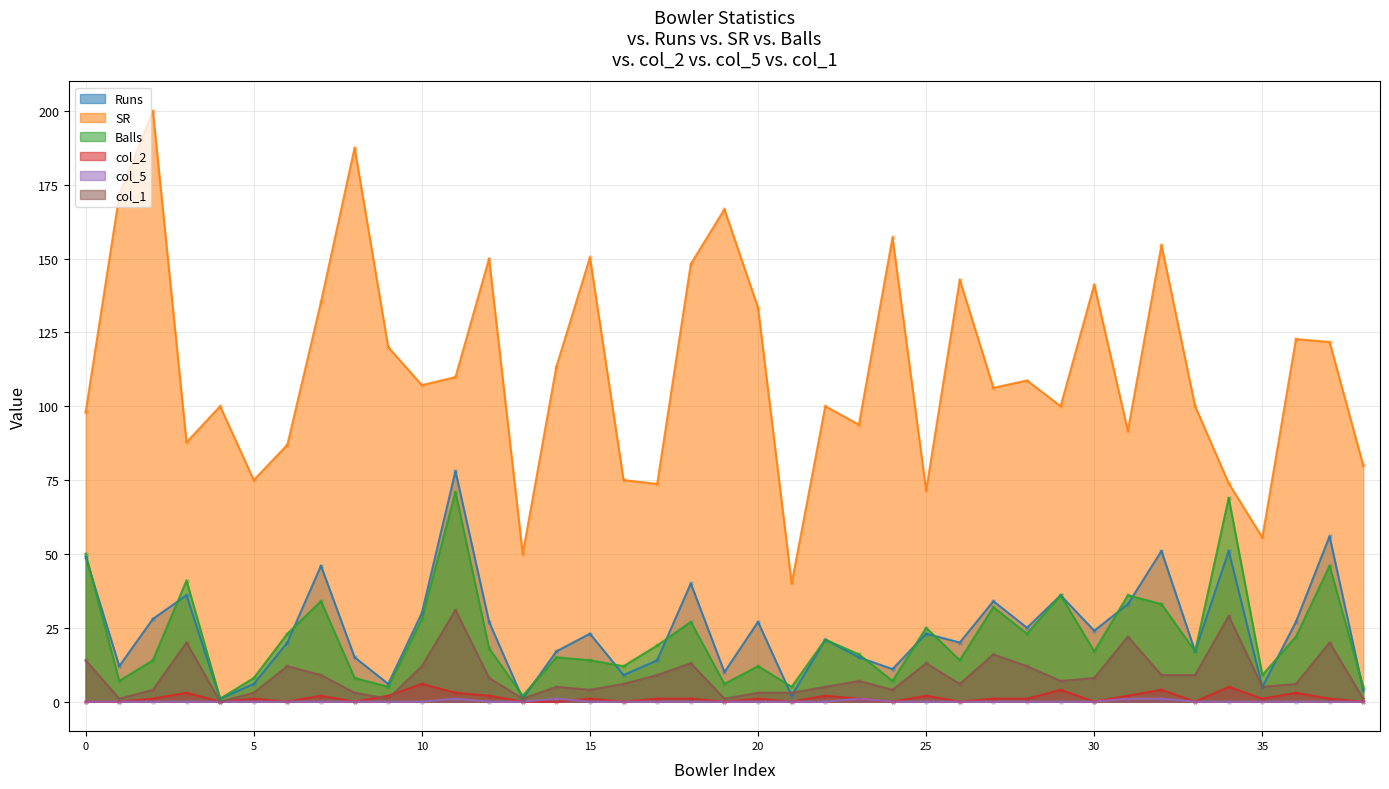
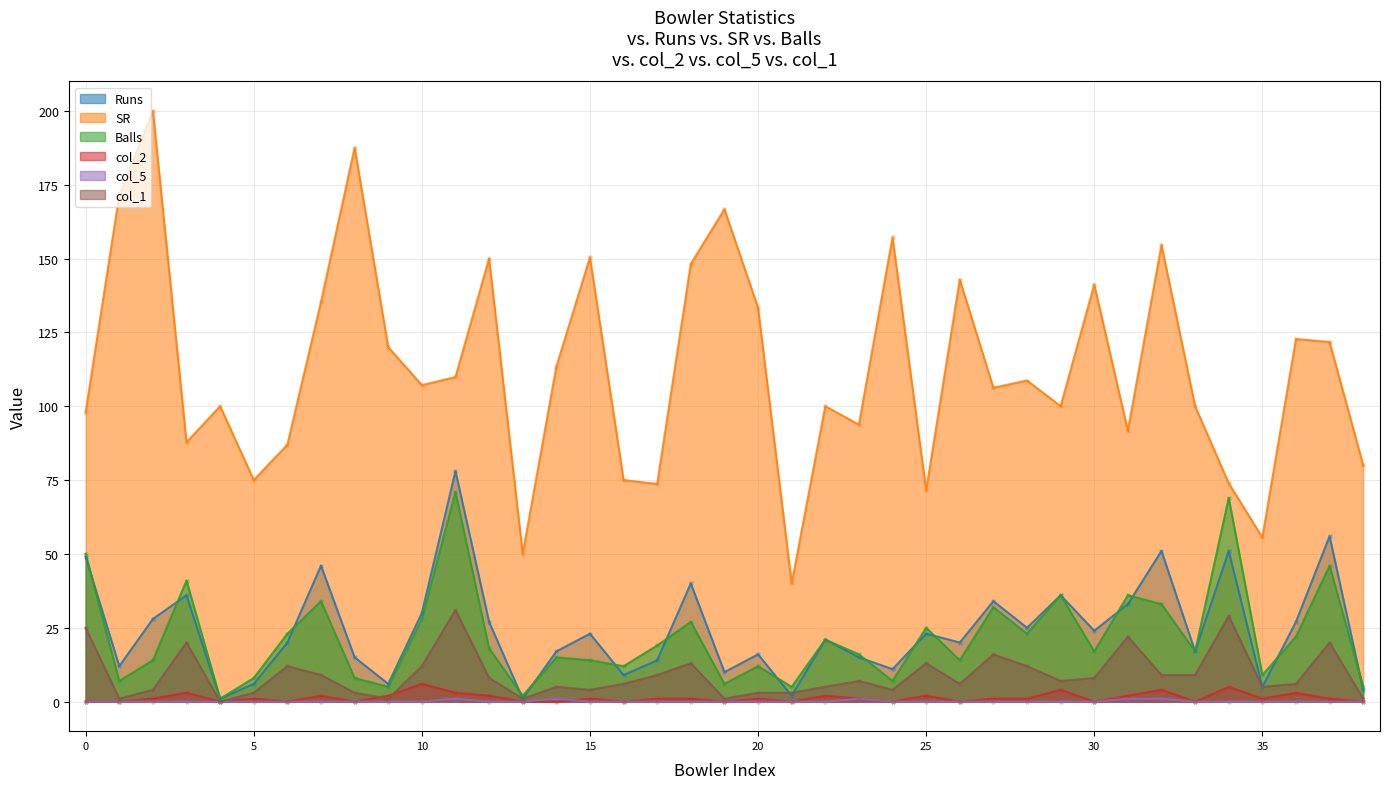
col_1, 0: 14 -> 25
Runs, 20: 27 -> 16
